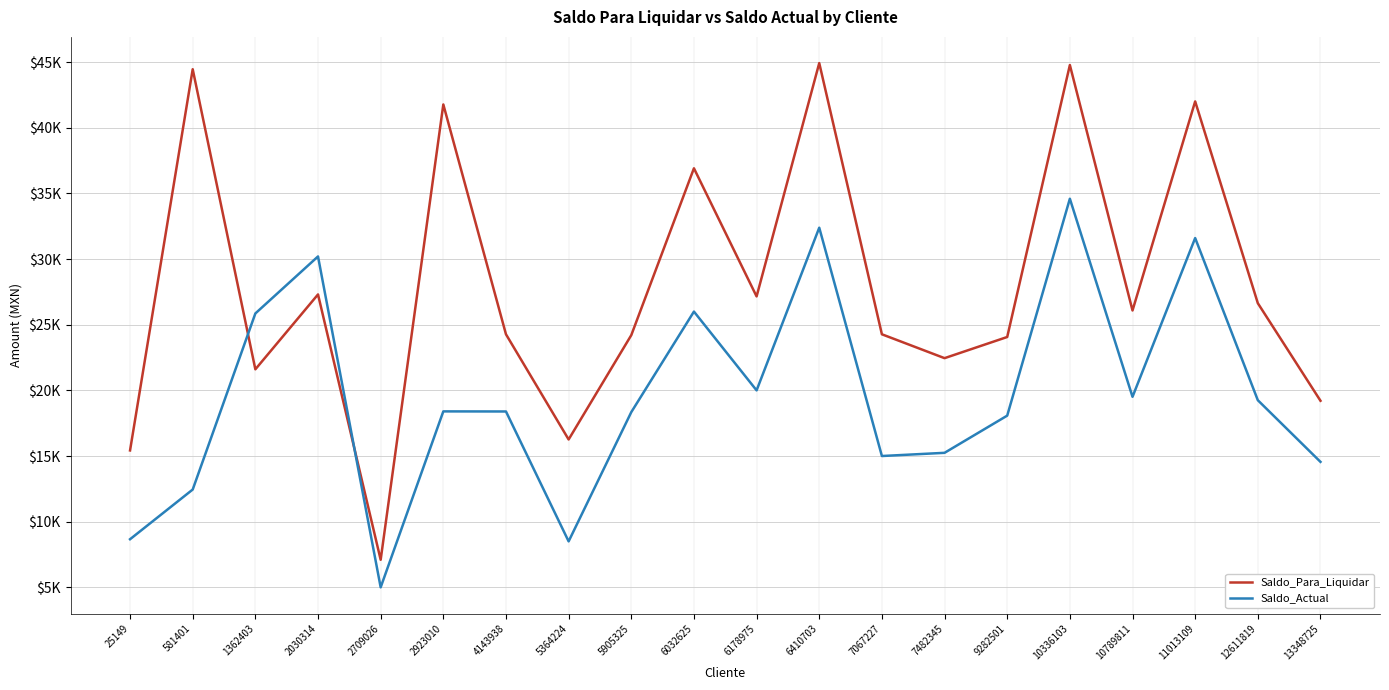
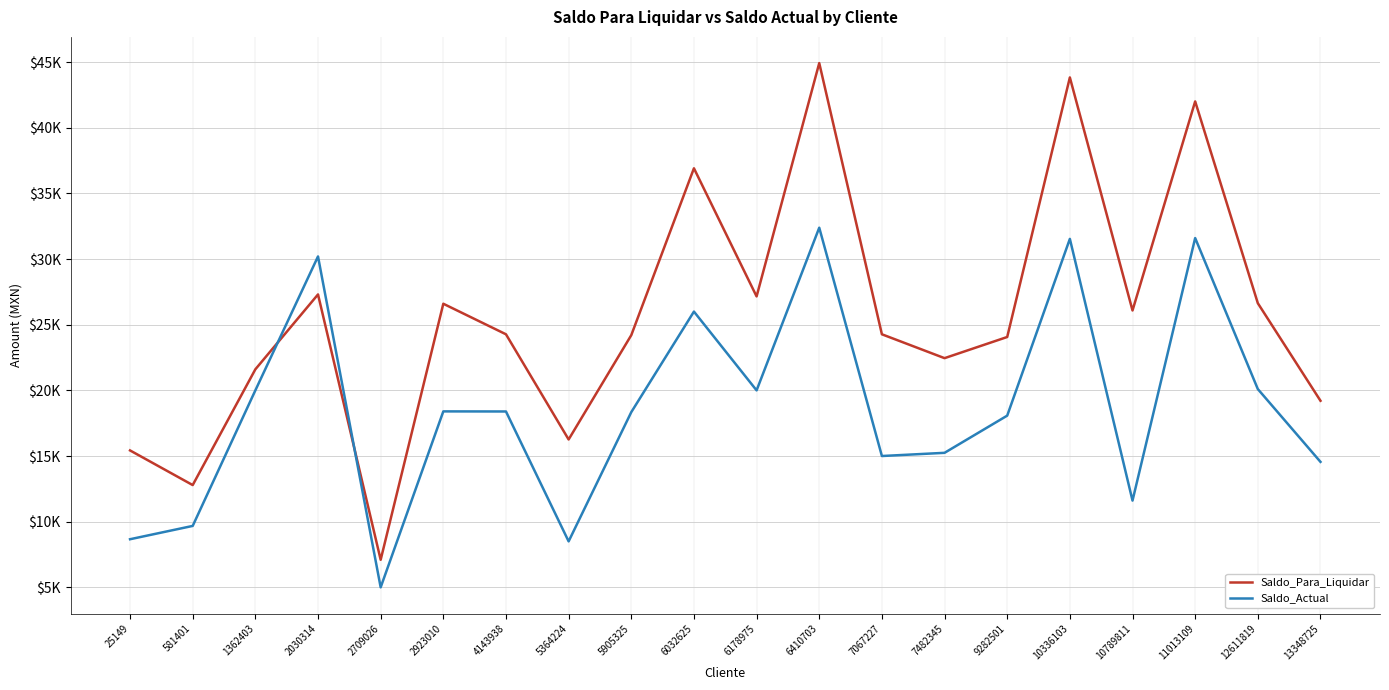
Saldo_Para_Liquidar, 581401: $44500 -> $12800
Saldo_Actual, 581401: $12400 -> $9700
Saldo_Actual, 1362403: $25900 -> $20000
Saldo_Para_Liquidar, 2923010: $41800 -> $26600
Saldo_Para_Liquidar, 10336103: $44800 -> $43800
Saldo_Actual, 10336103: $34600 -> $31500
Saldo_Actual, 10789811: $19500 -> $11600
Saldo_Actual, 12611819: $19300 -> $20100
